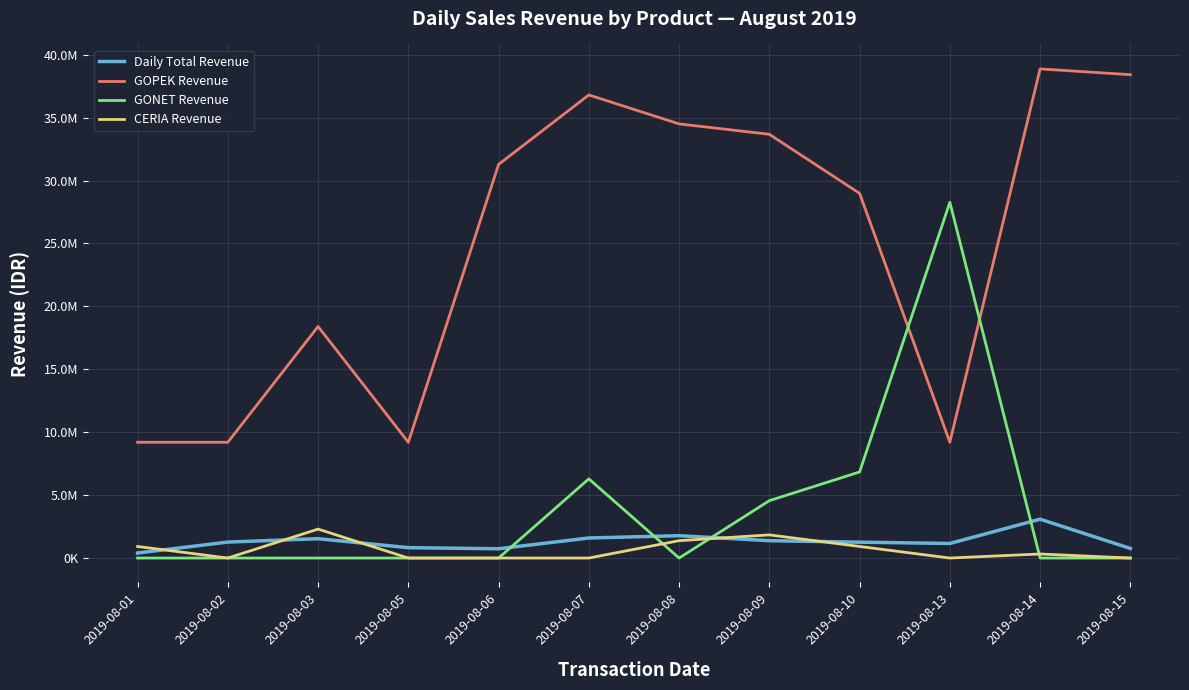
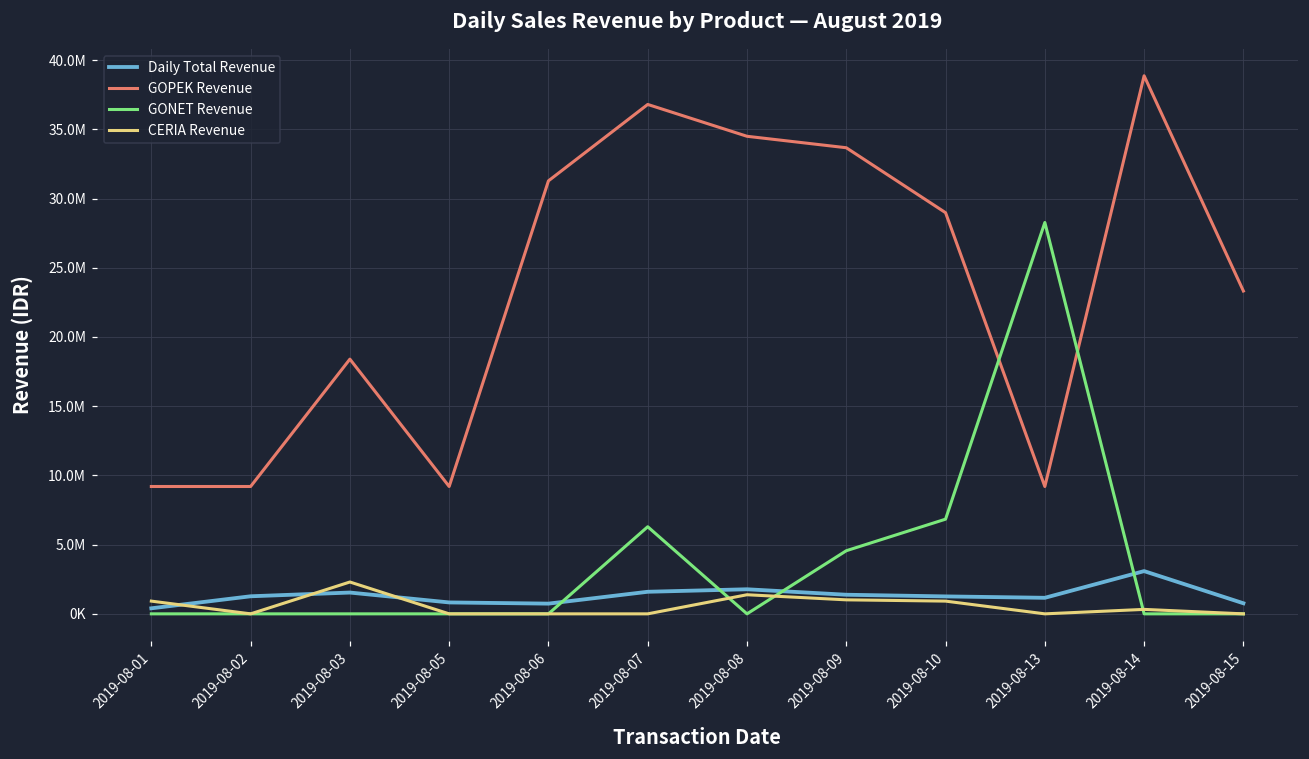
CERIA Revenue, 2019-08-09: 1800000 -> 1000000
GOPEK Revenue, 2019-08-15: 38400000 -> 23300000
